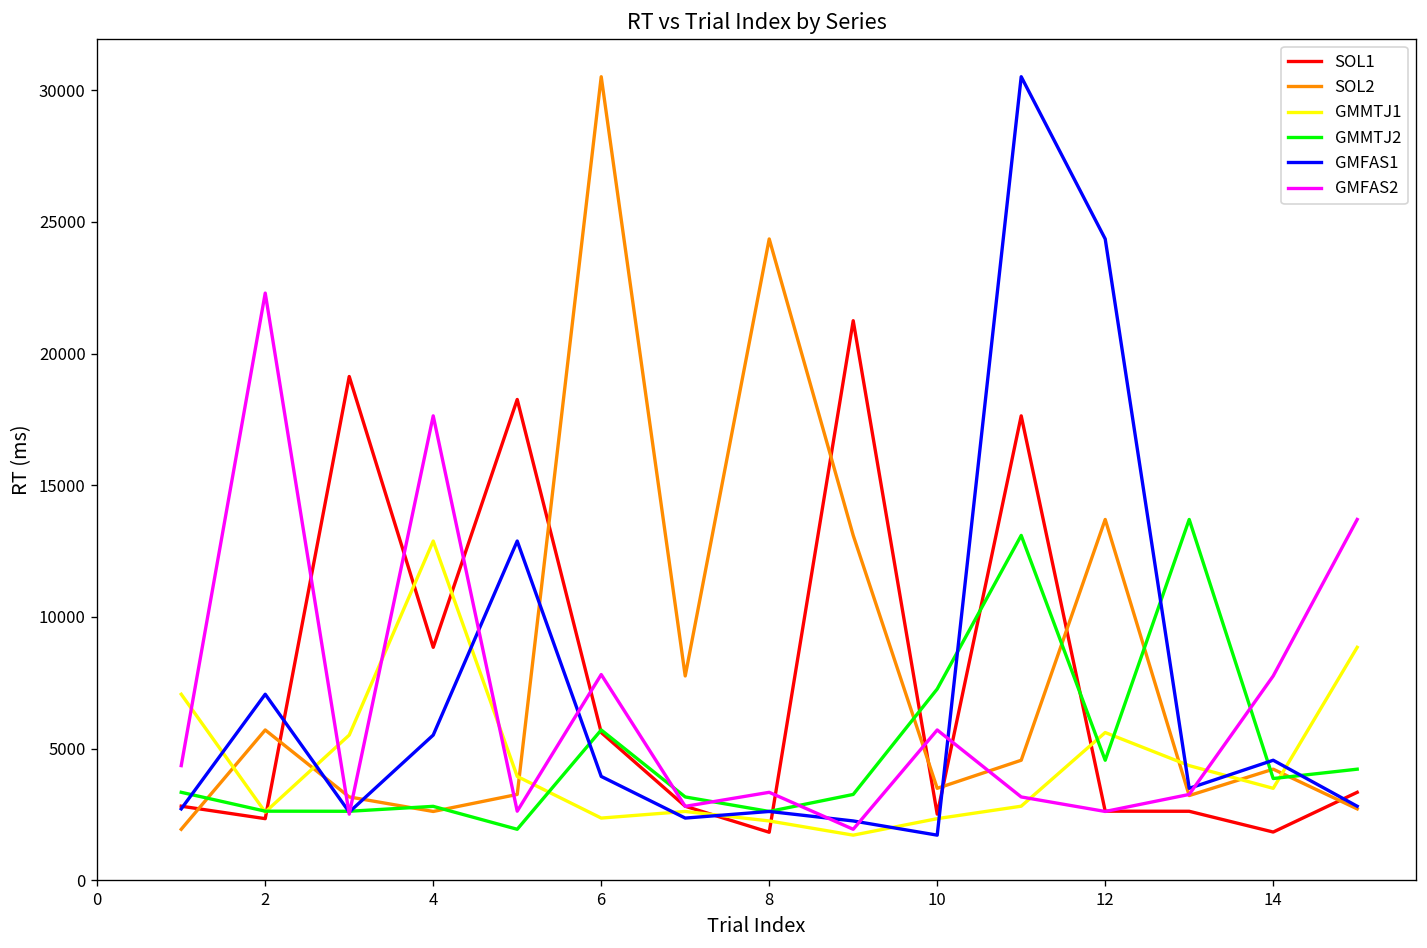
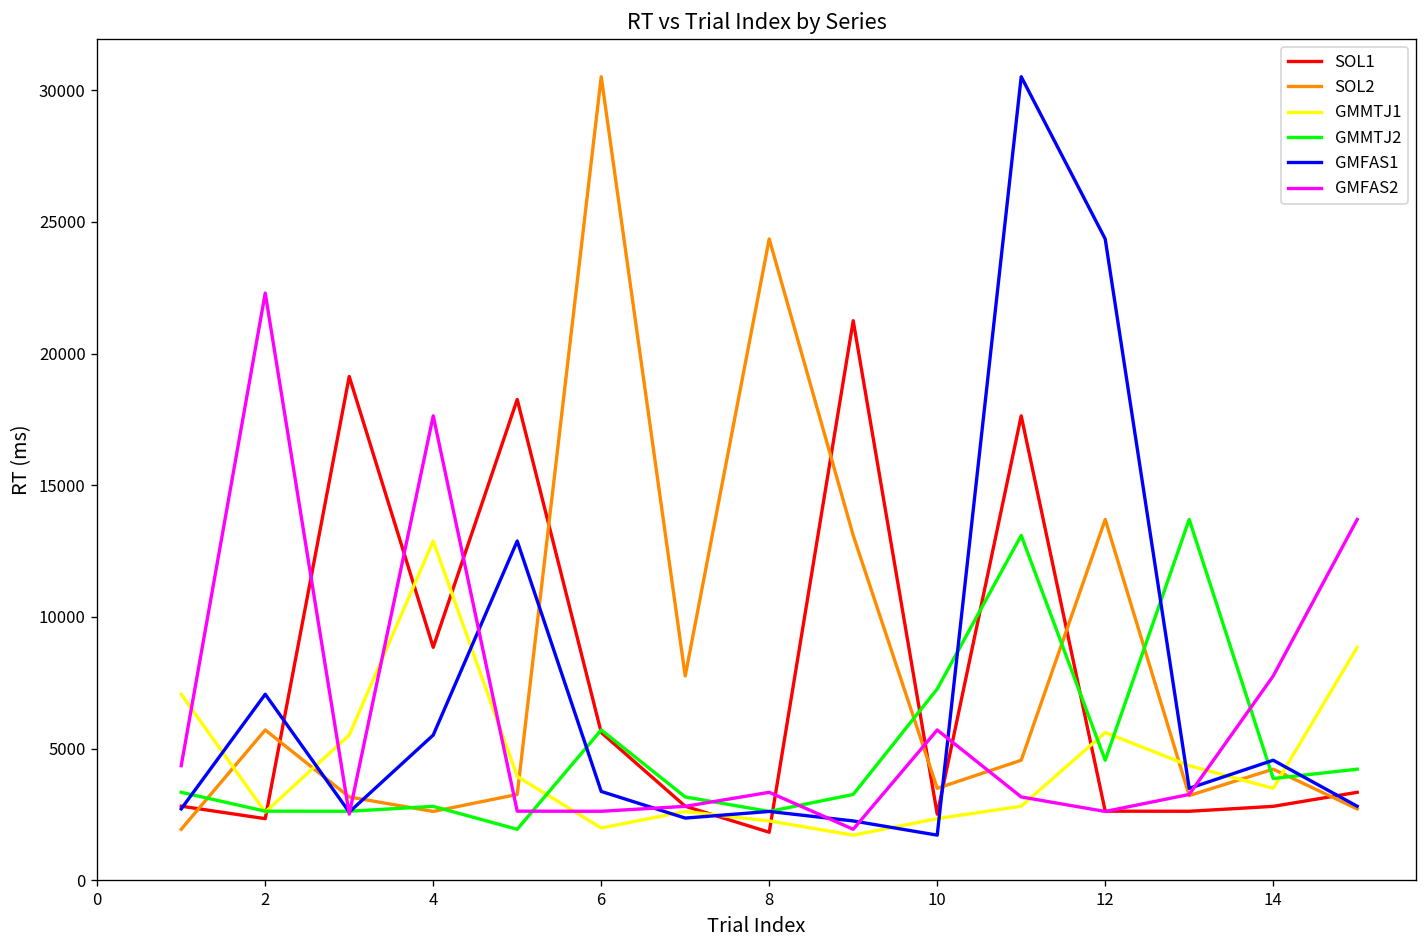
GMMTJ1, 6: 2400 -> 2000
GMFAS1, 6: 3900 -> 3400
GMFAS2, 6: 7800 -> 2600
SOL1, 14: 1800 -> 2800
